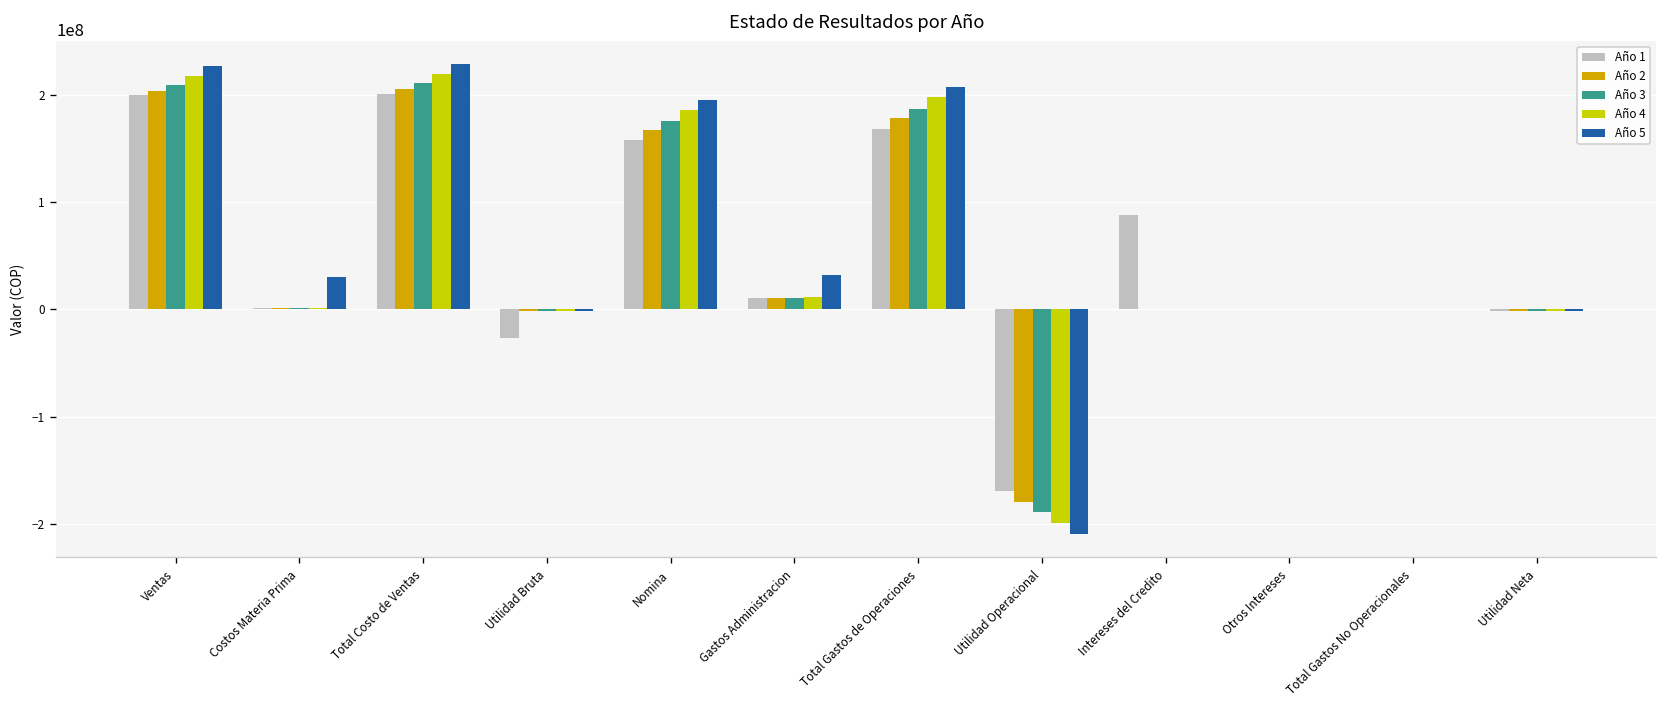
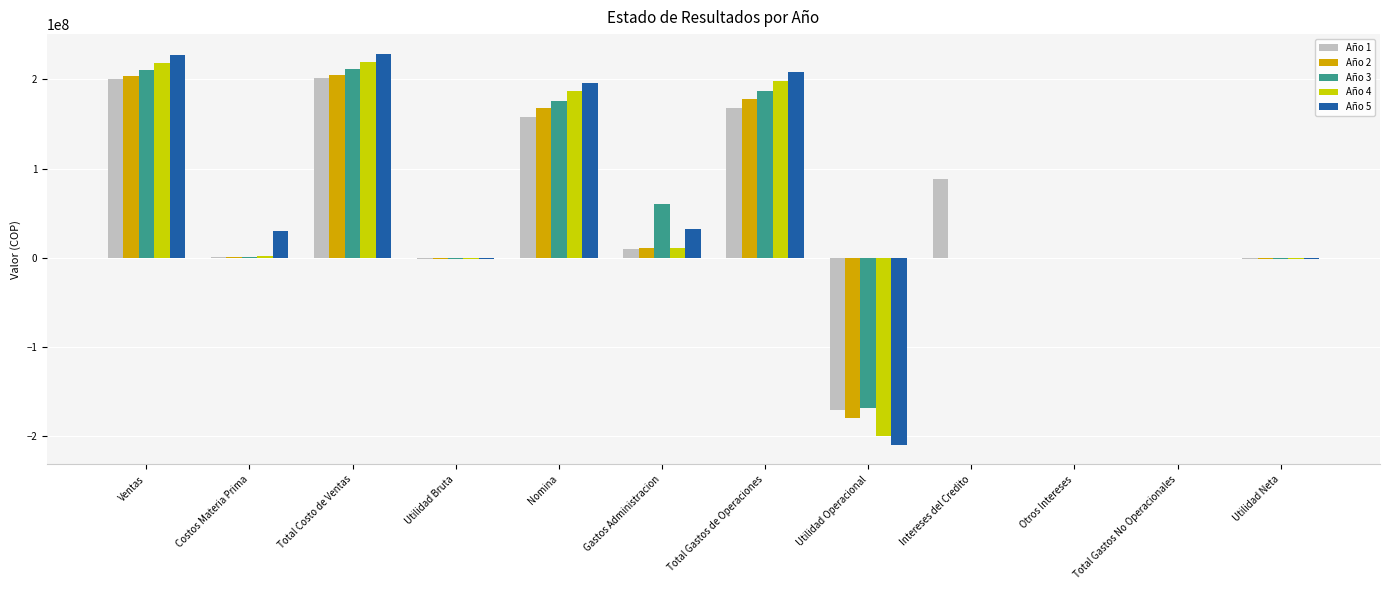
Año 1, Utilidad Bruta: -30000000 -> 0
Año 3, Gastos Administracion: 10000000 -> 60000000
Año 3, Utilidad Operacional: -190000000 -> -170000000
